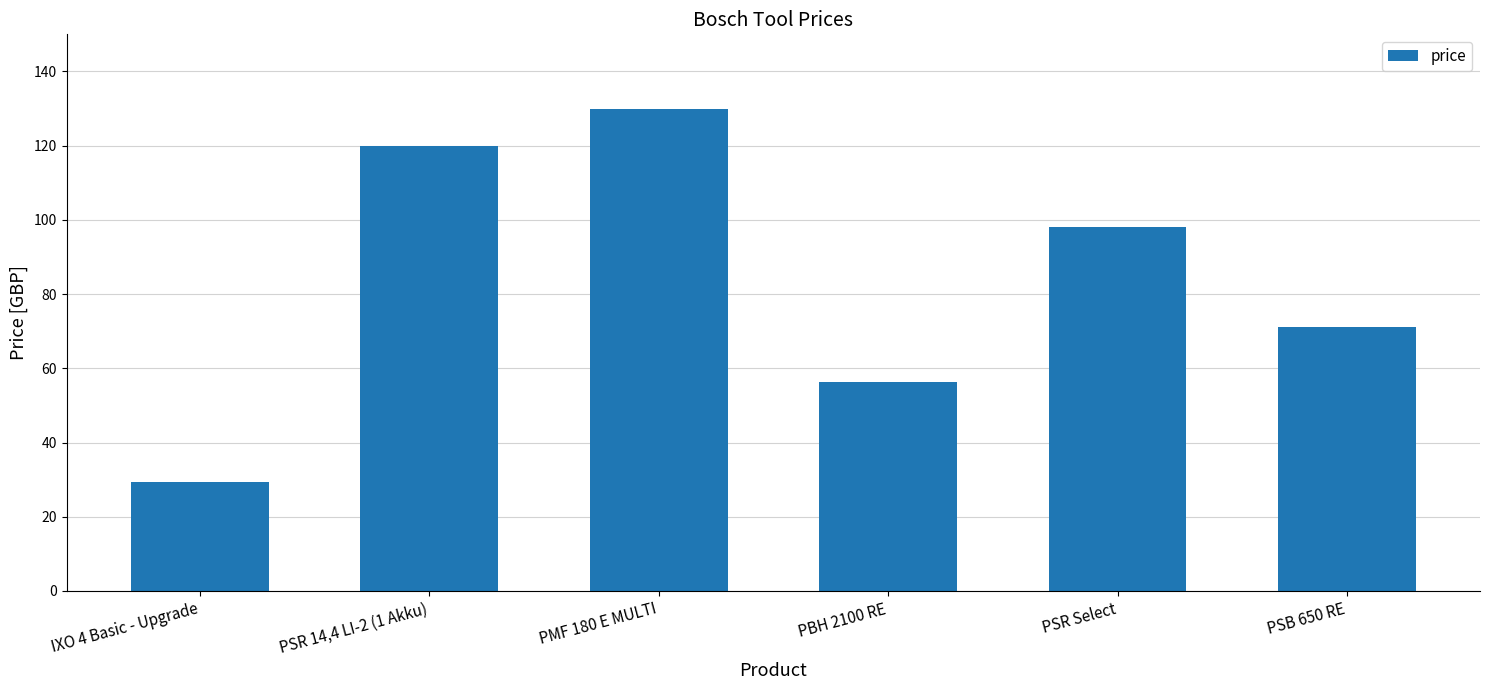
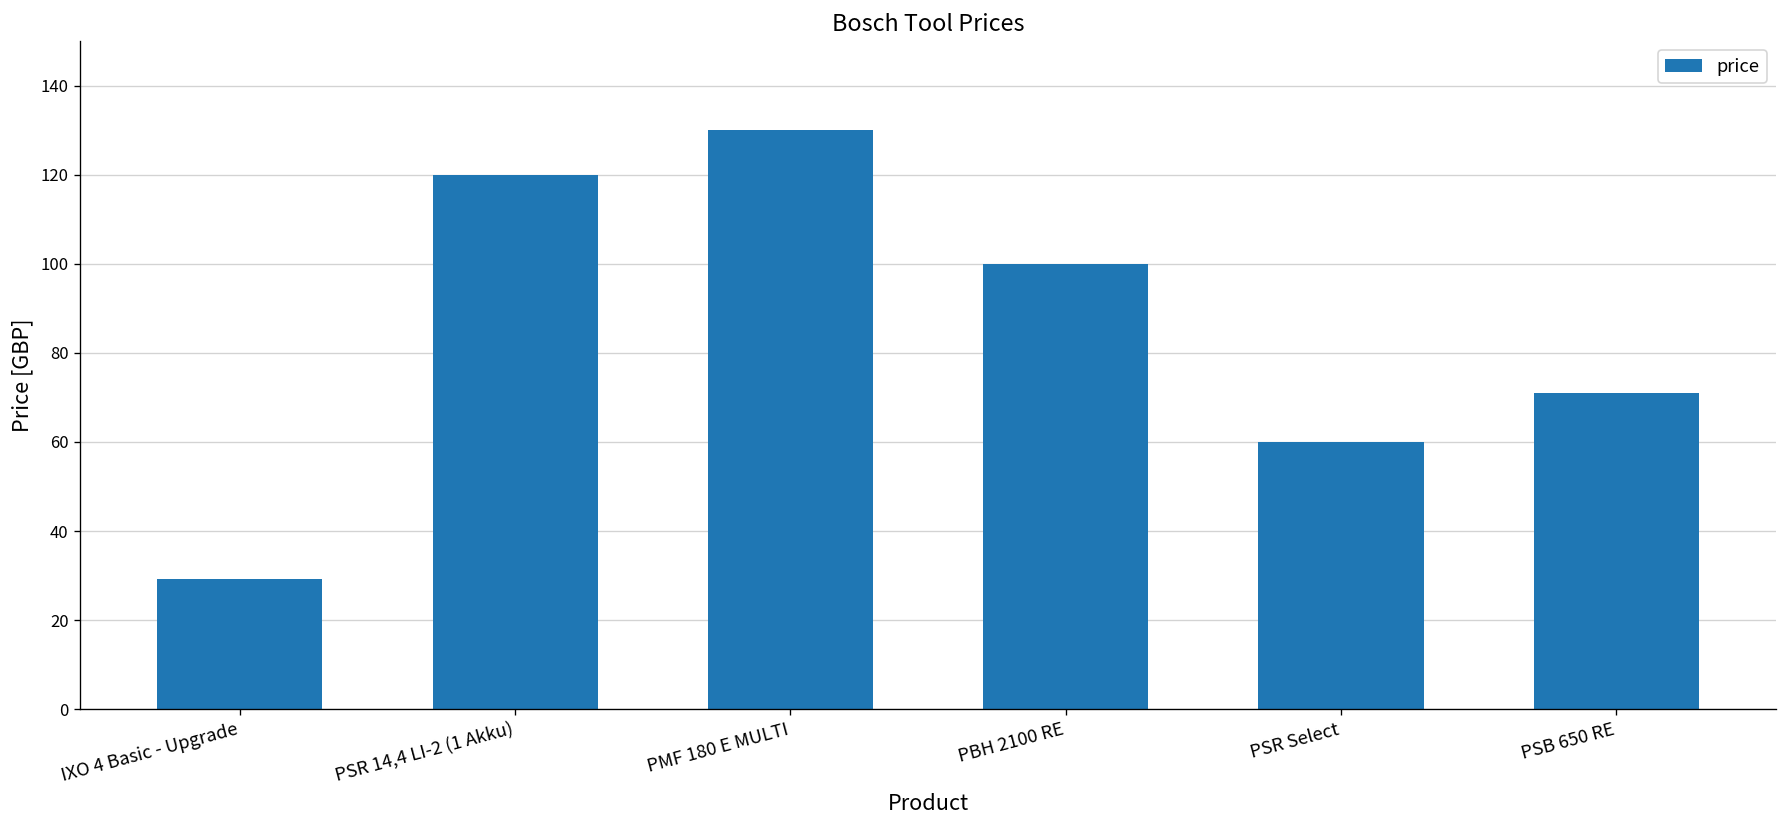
PBH 2100 RE: 56 -> 100
PSR Select: 98 -> 60
